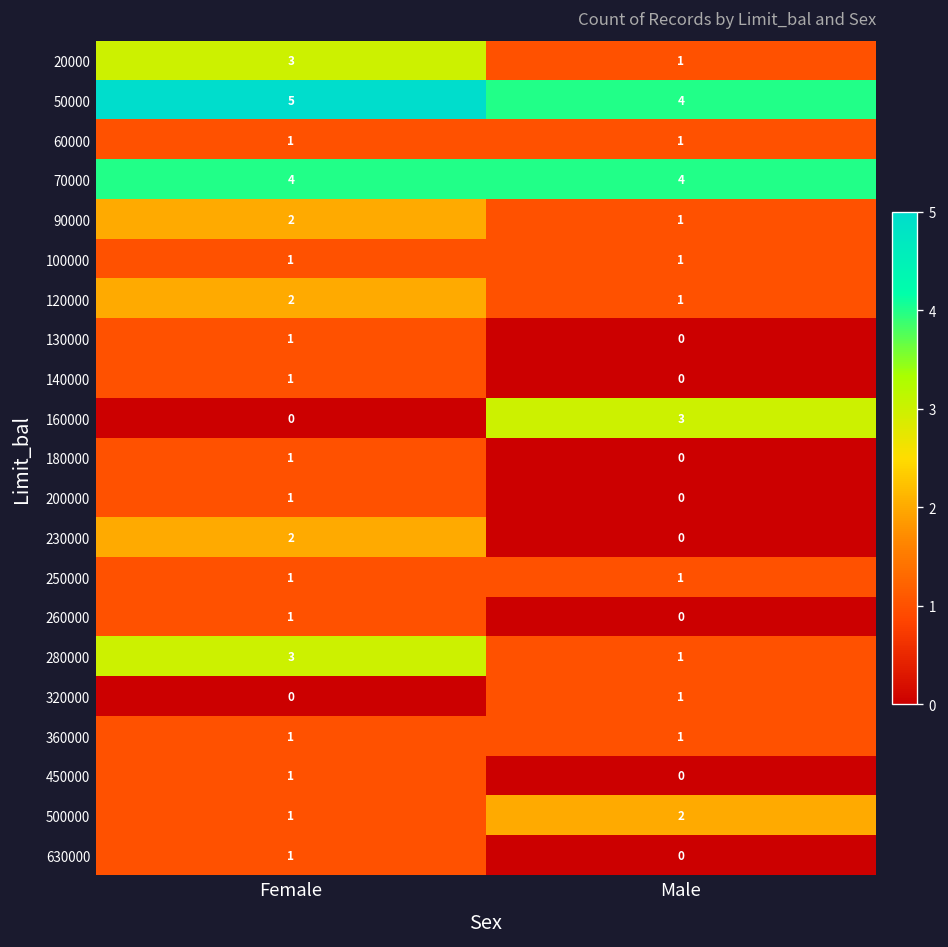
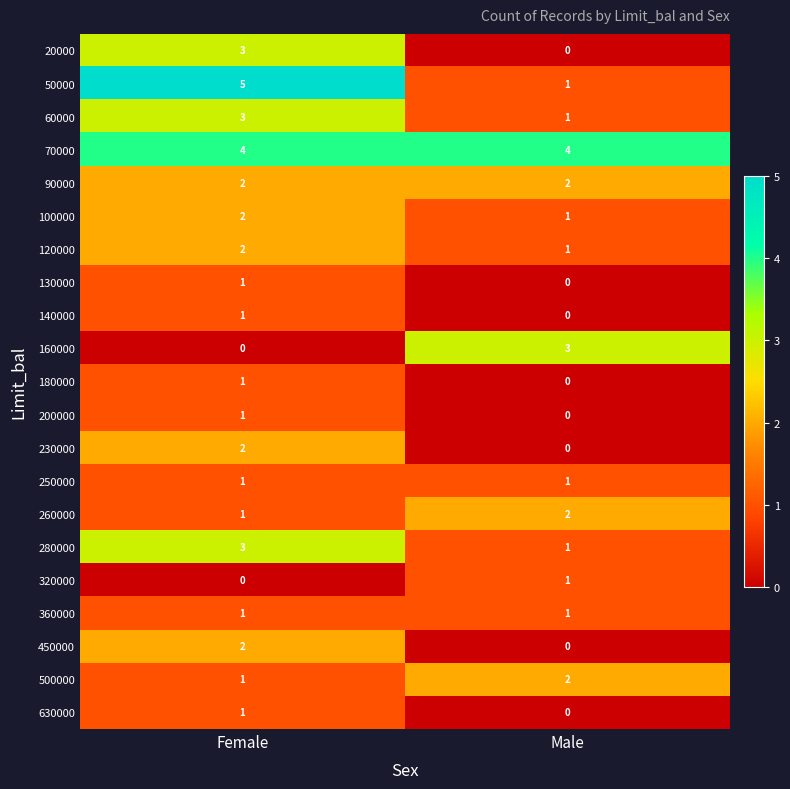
20000, Male: 1 -> 0
50000, Male: 4 -> 1
60000, Female: 1 -> 3
90000, Male: 1 -> 2
100000, Female: 1 -> 2
260000, Male: 0 -> 2
450000, Female: 1 -> 2
